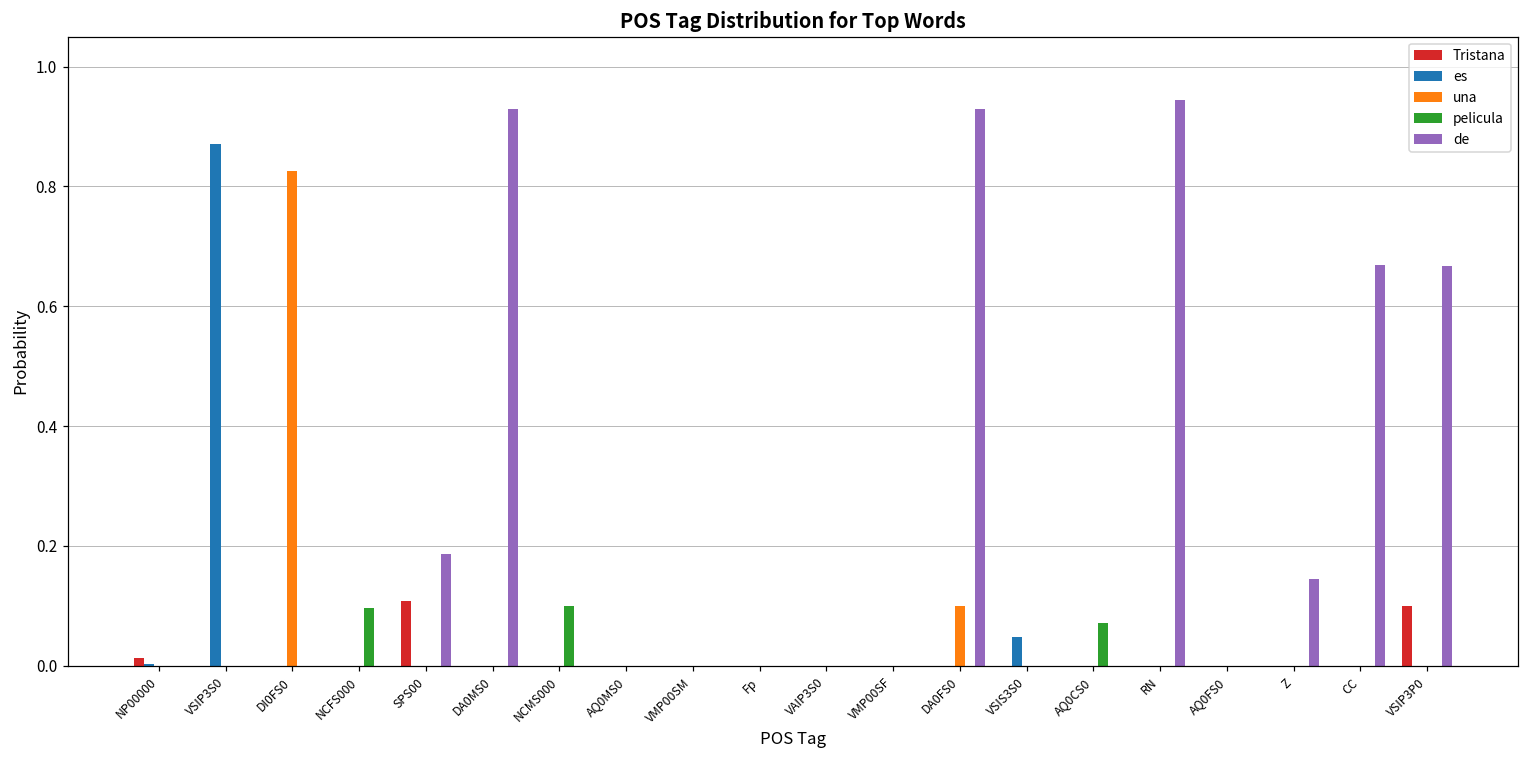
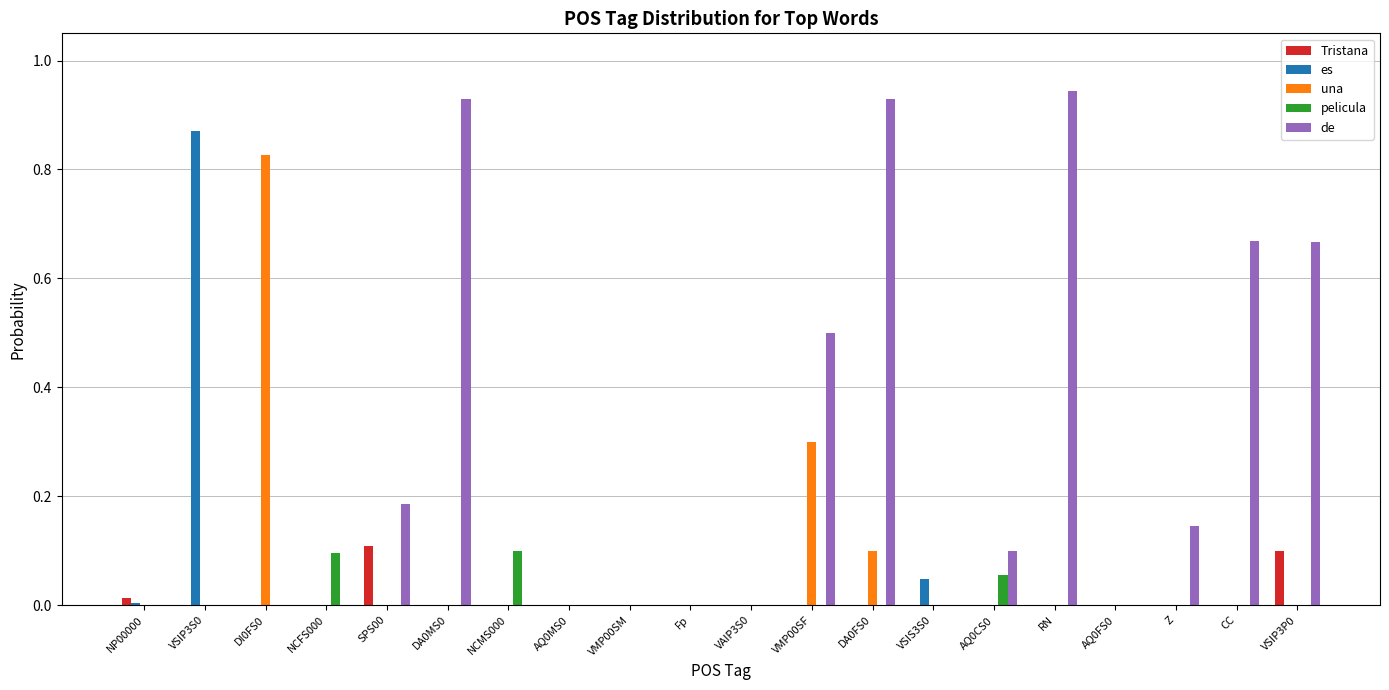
una, VMP00SF: 0.0 -> 0.3
de, VMP00SF: 0.0 -> 0.5
pelicula, AQ0CS0: 0.07 -> 0.05
de, AQ0CS0: 0.0 -> 0.1
